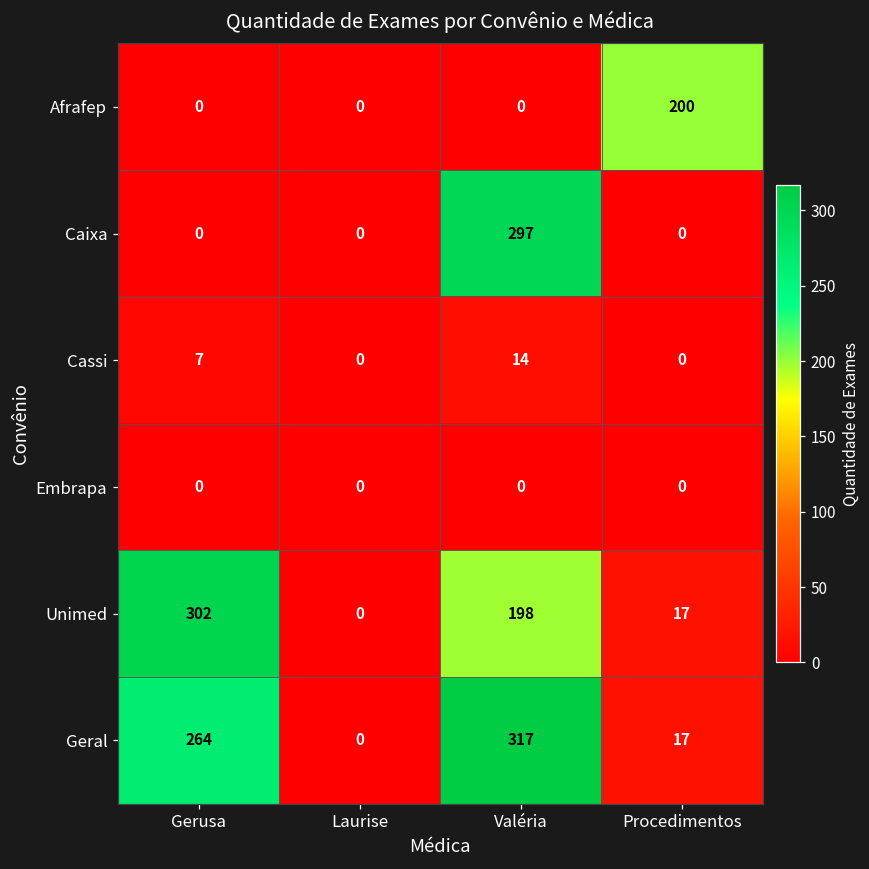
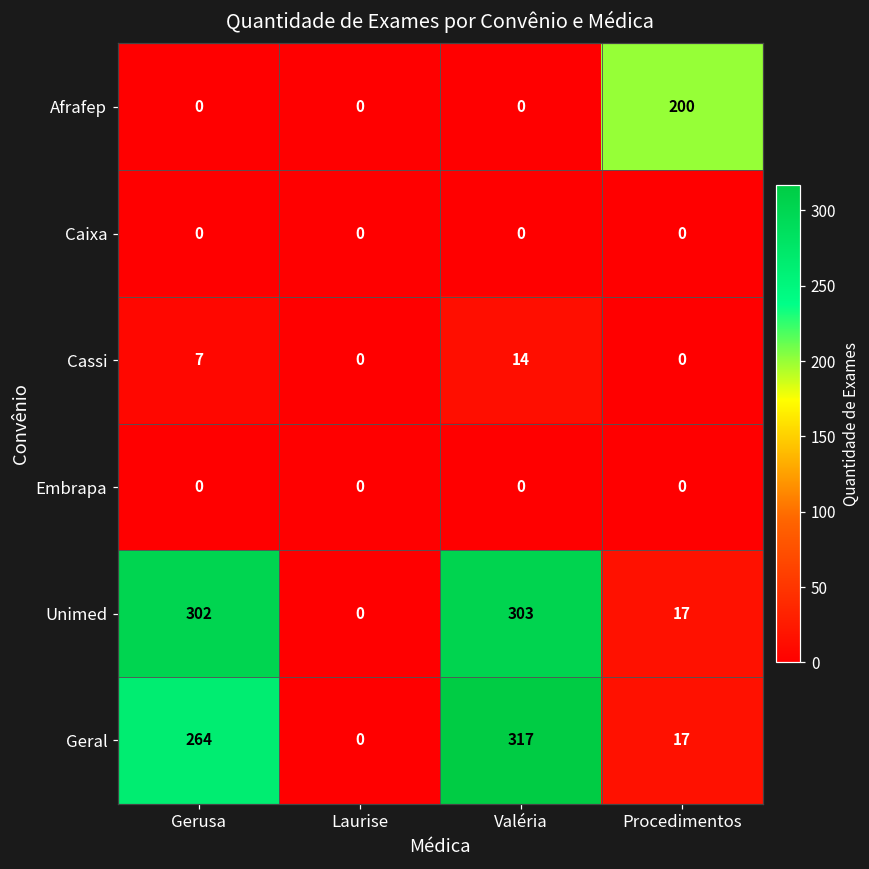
Caixa, Valéria: 297 -> 0
Unimed, Valéria: 198 -> 303
